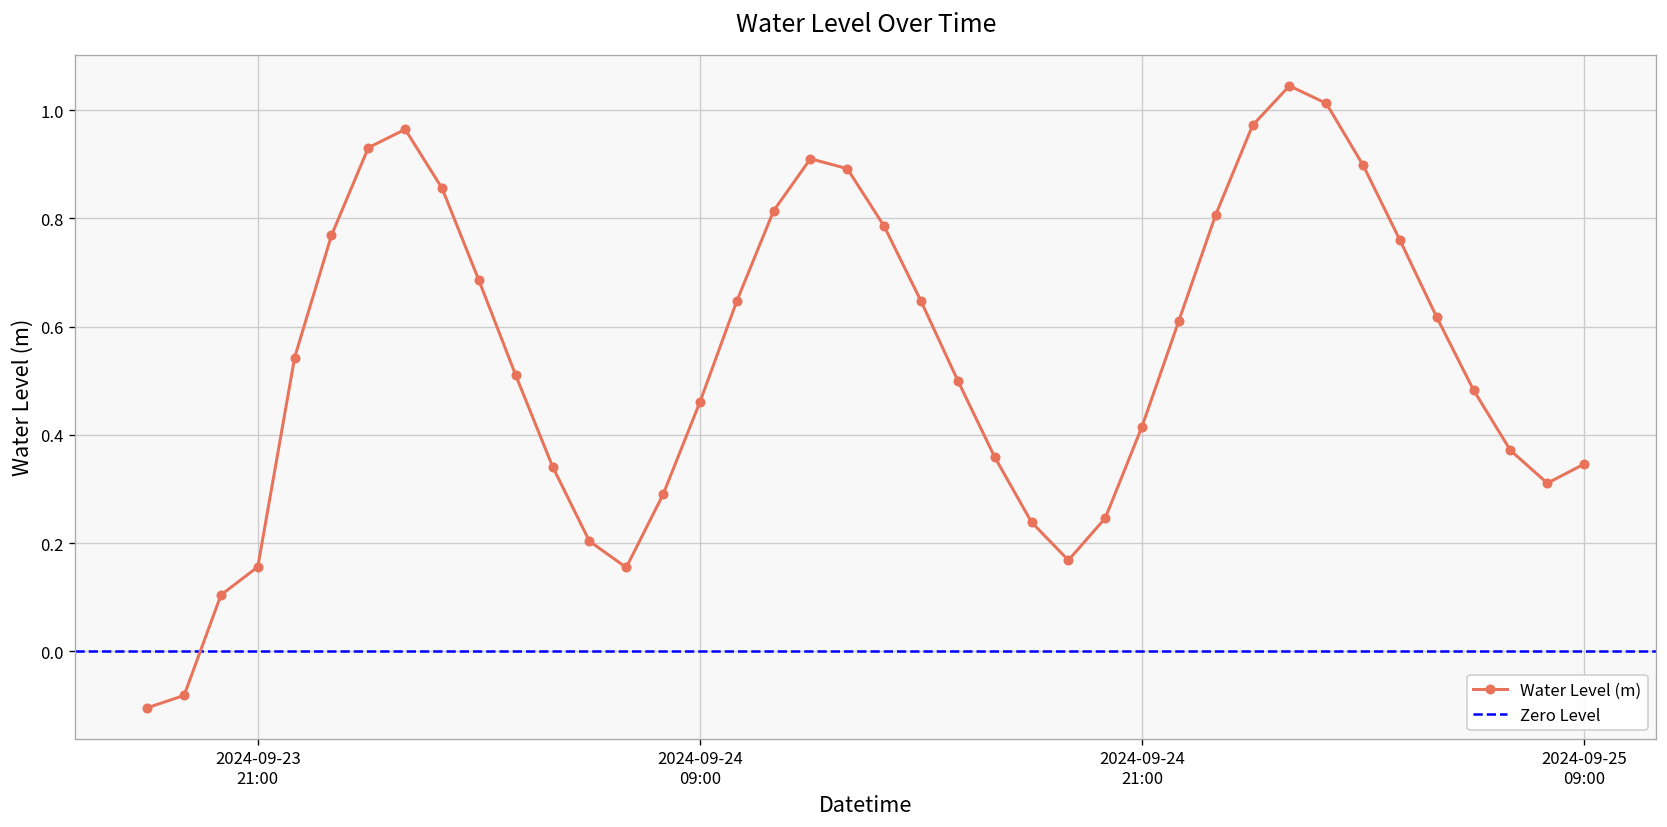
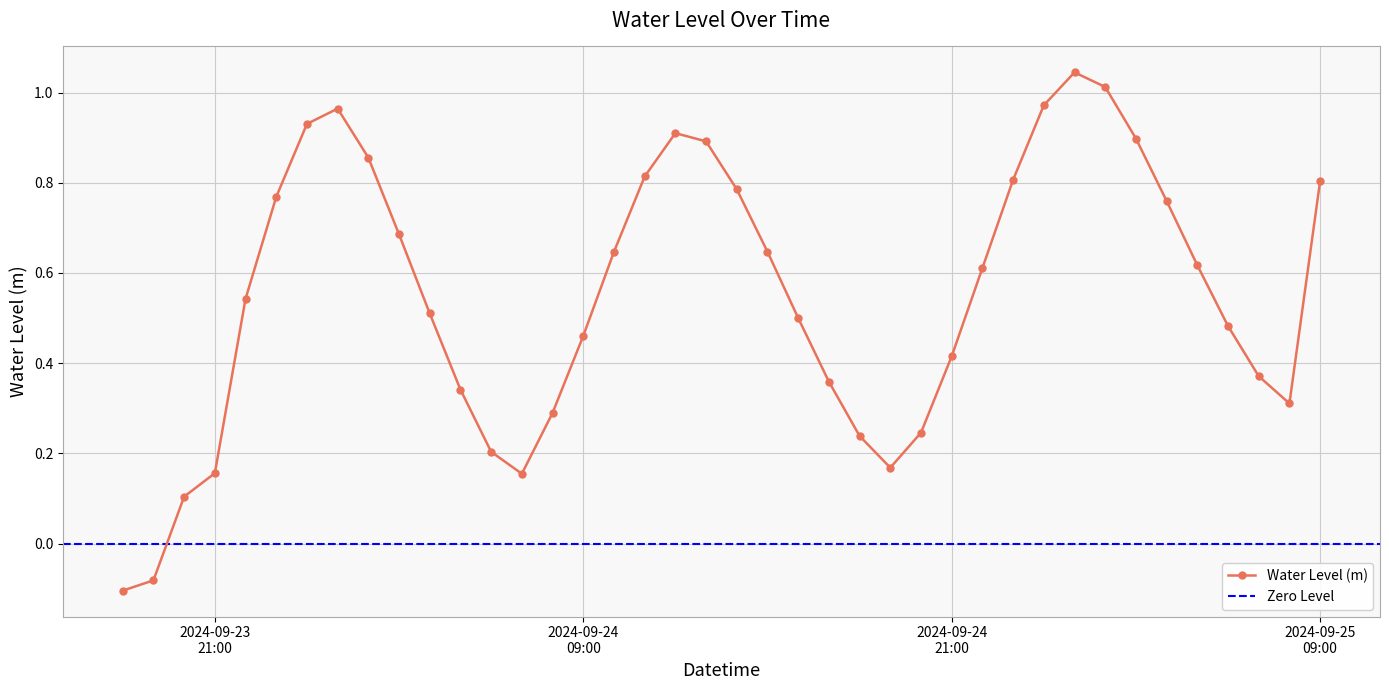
2024-09-25 09:00: 0.35 -> 0.80
